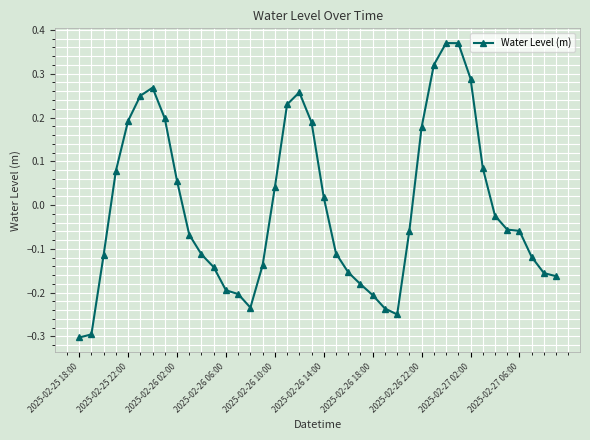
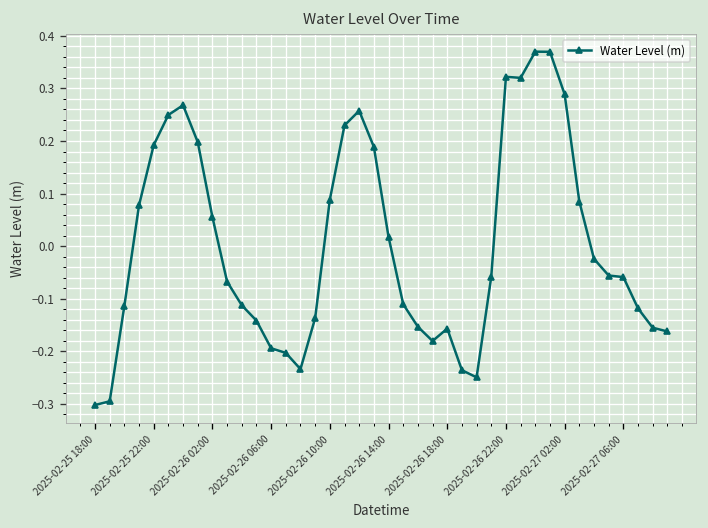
2025-02-26 10:00: 0.04 -> 0.09
2025-02-26 18:00: -0.21 -> -0.16
2025-02-26 22:00: 0.18 -> 0.32
